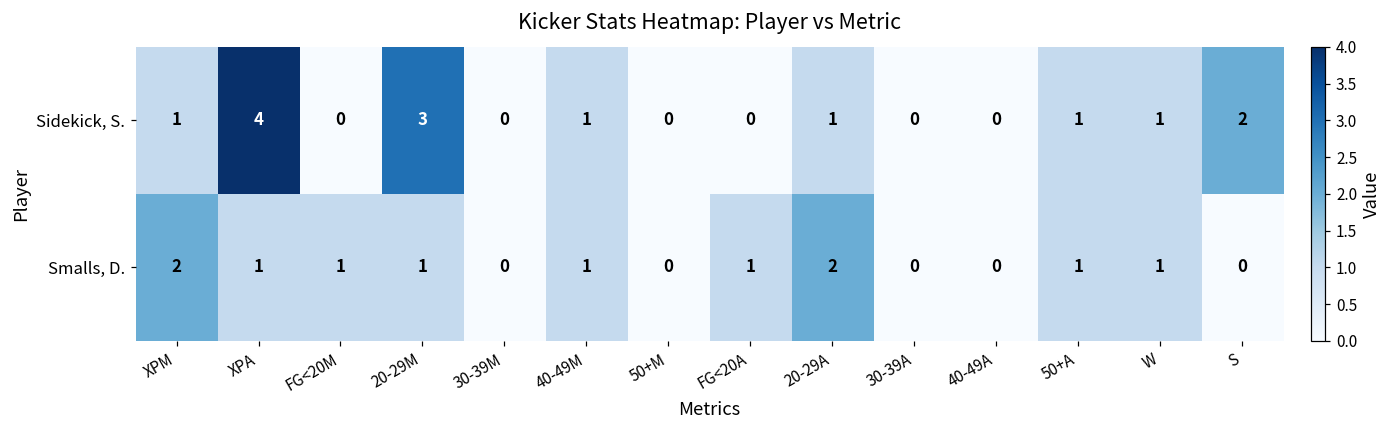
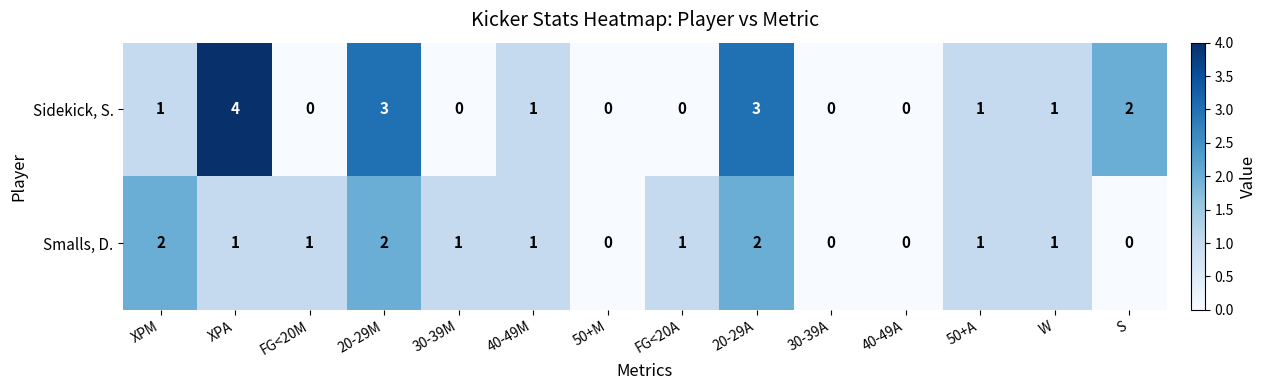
Sidekick, S., 20-29A: 1 -> 3
Smalls, D., 20-29M: 1 -> 2
Smalls, D., 30-39M: 0 -> 1
